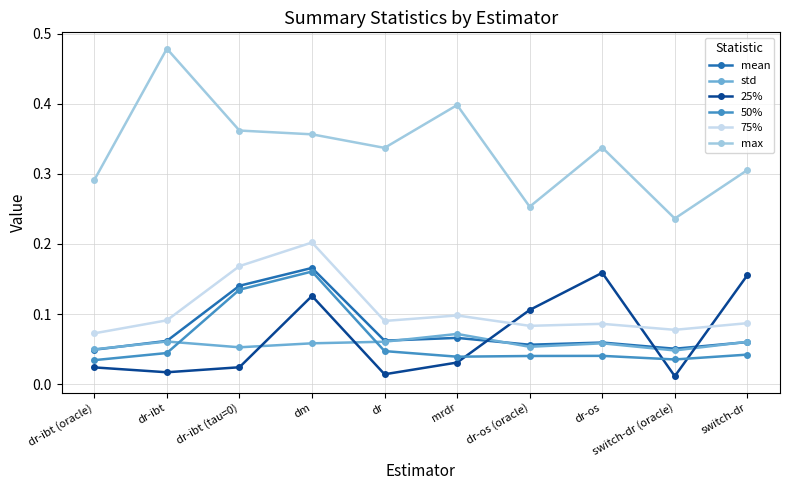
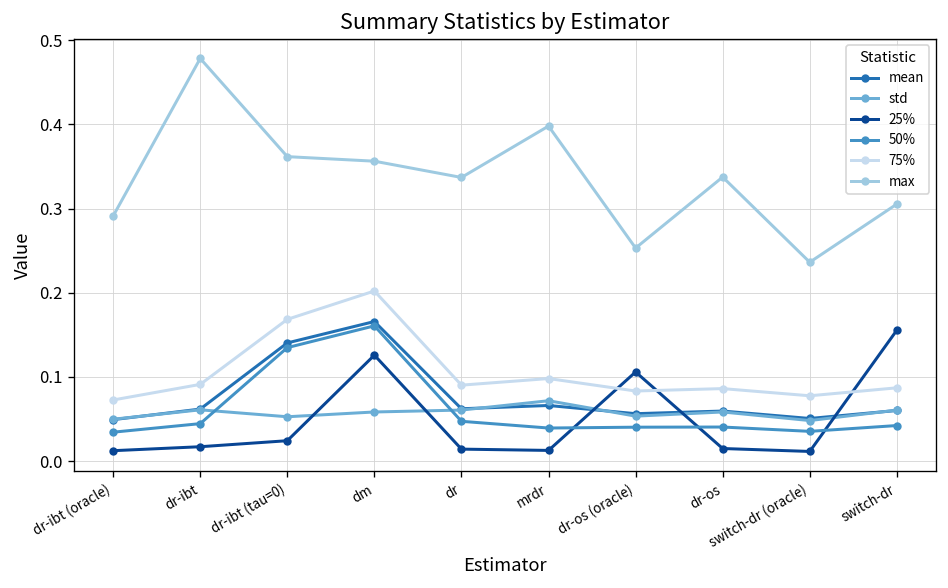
25%, dr-ibt (oracle): 0.02 -> 0.01
25%, mrdr: 0.03 -> 0.01
25%, dr-os: 0.16 -> 0.01
